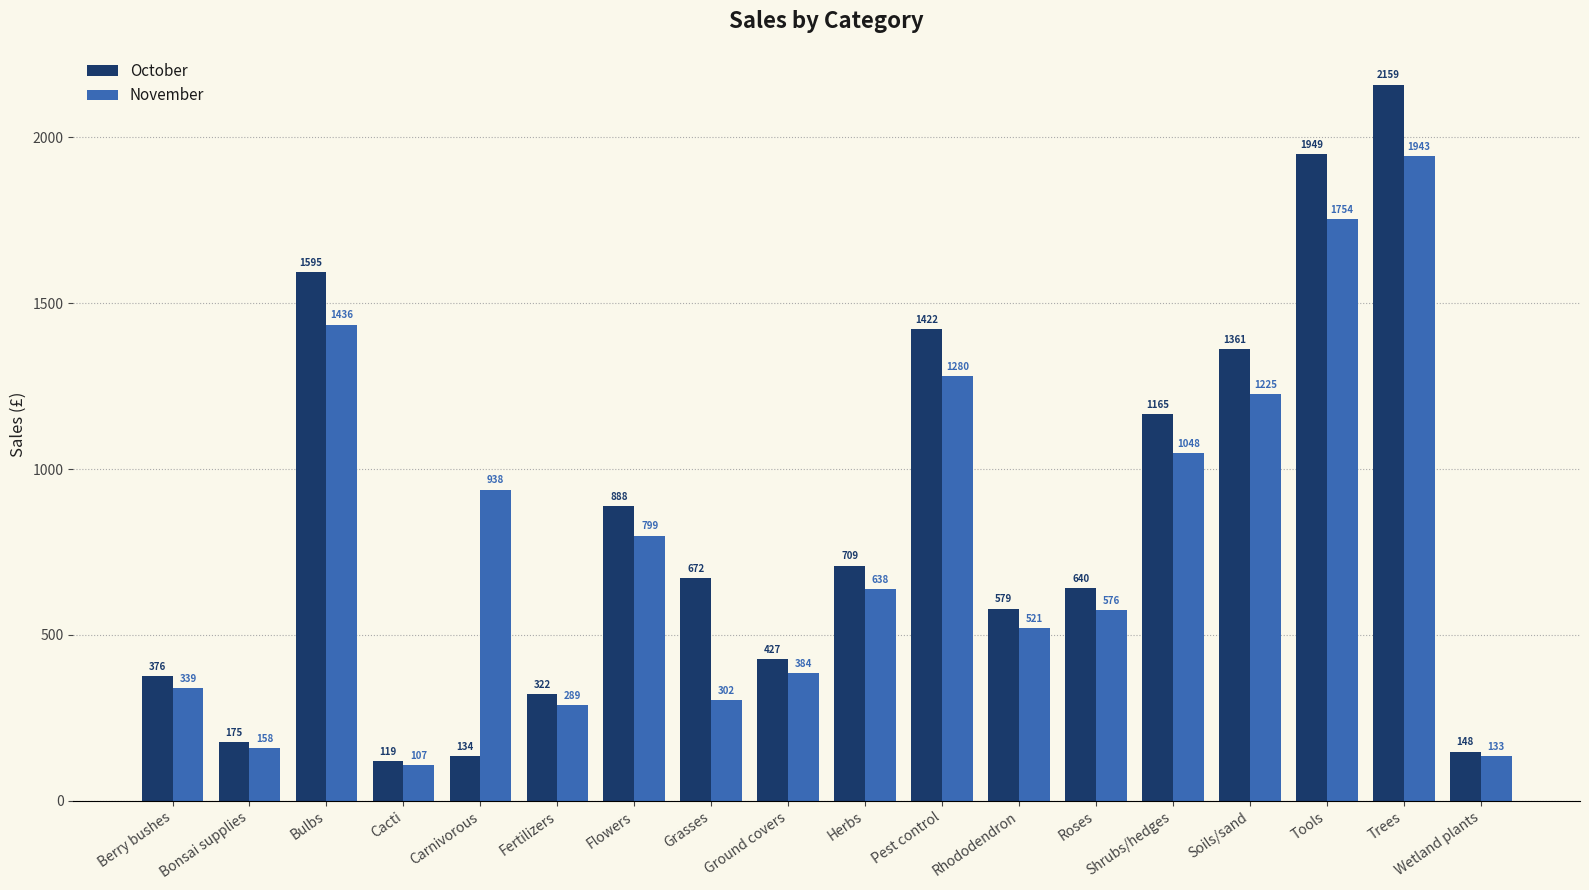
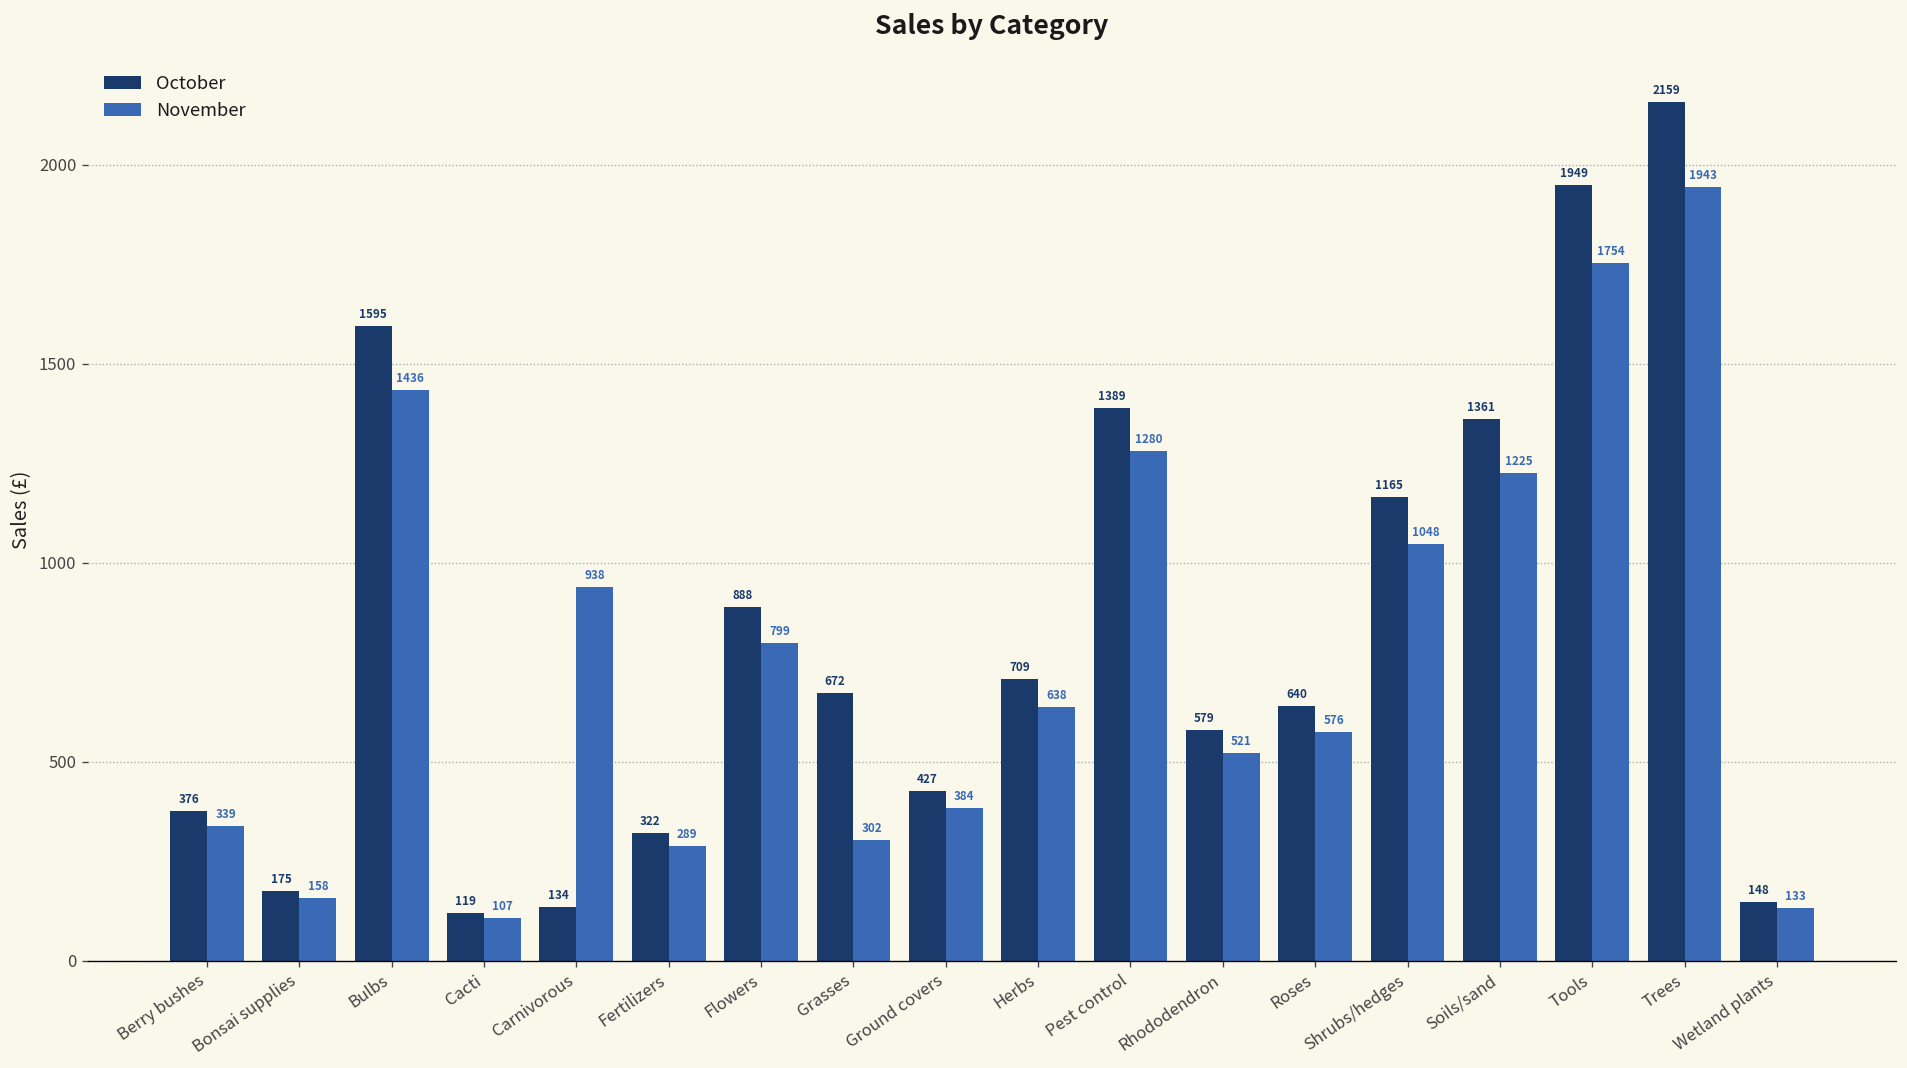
October, Pest control: 1422 -> 1389
